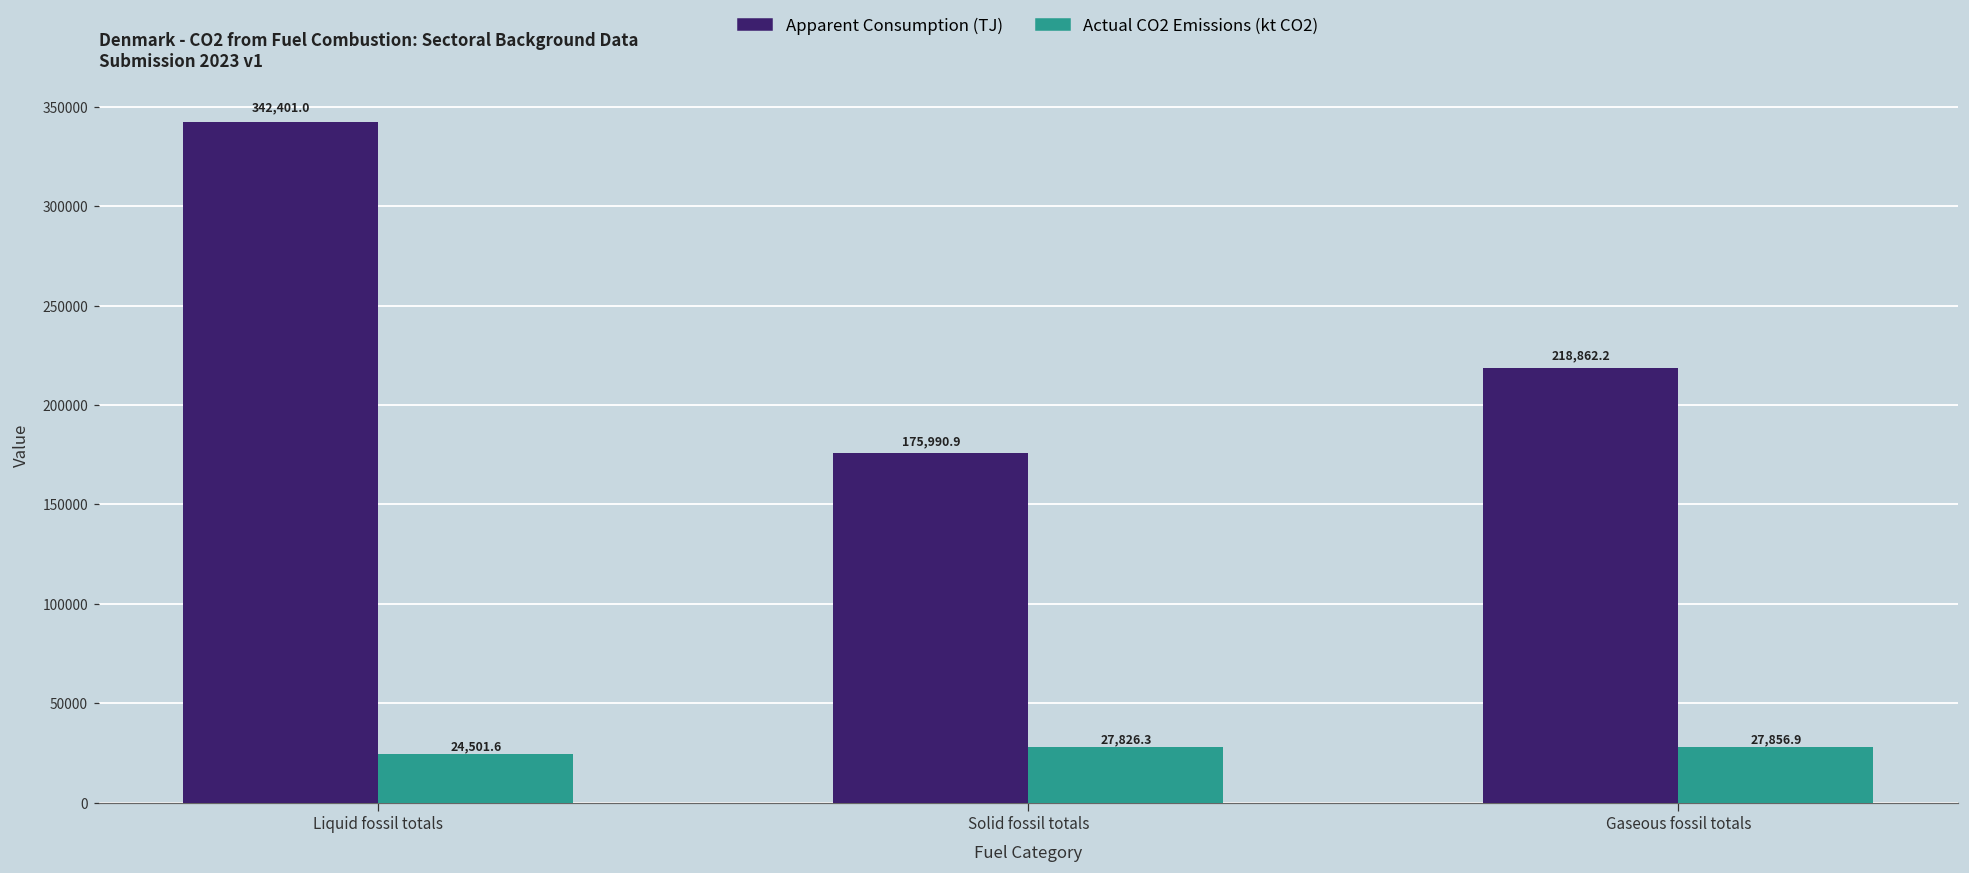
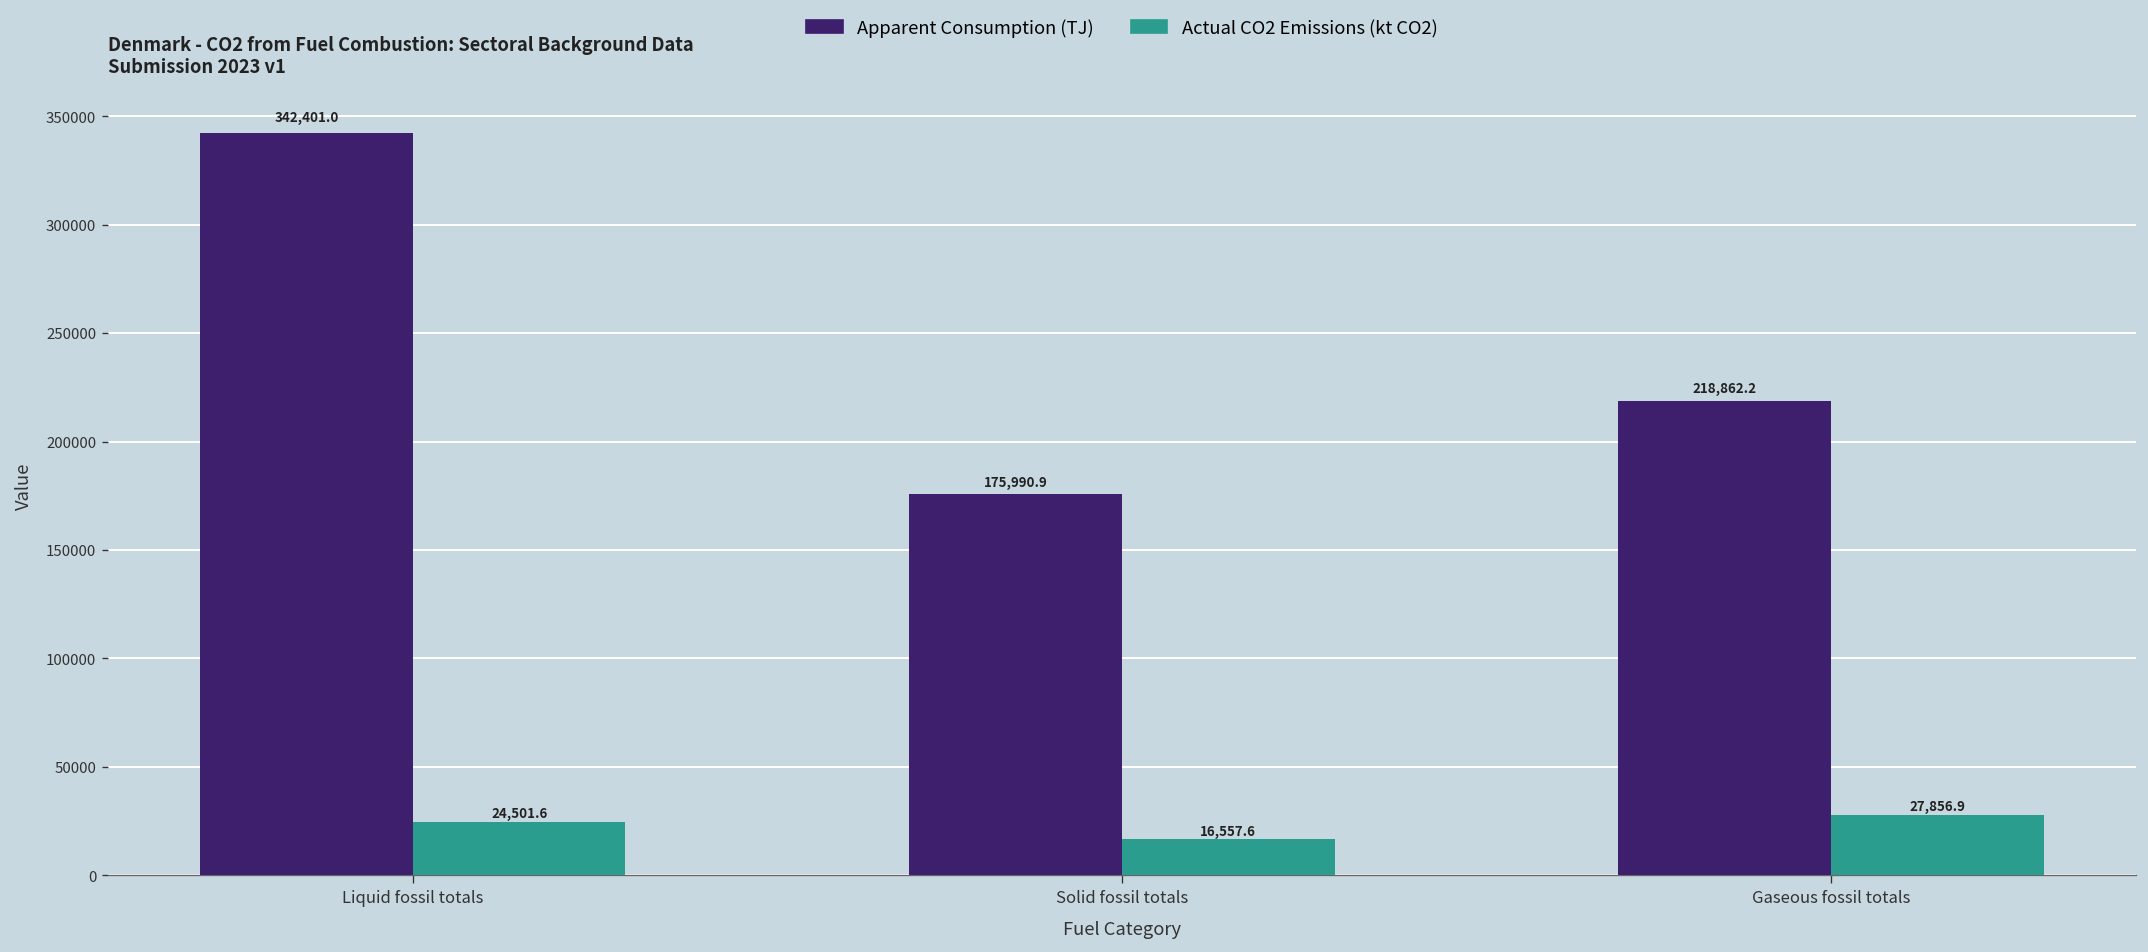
Actual CO2 Emissions (kt CO2), Solid fossil totals: 27,826.3 -> 16,557.6
